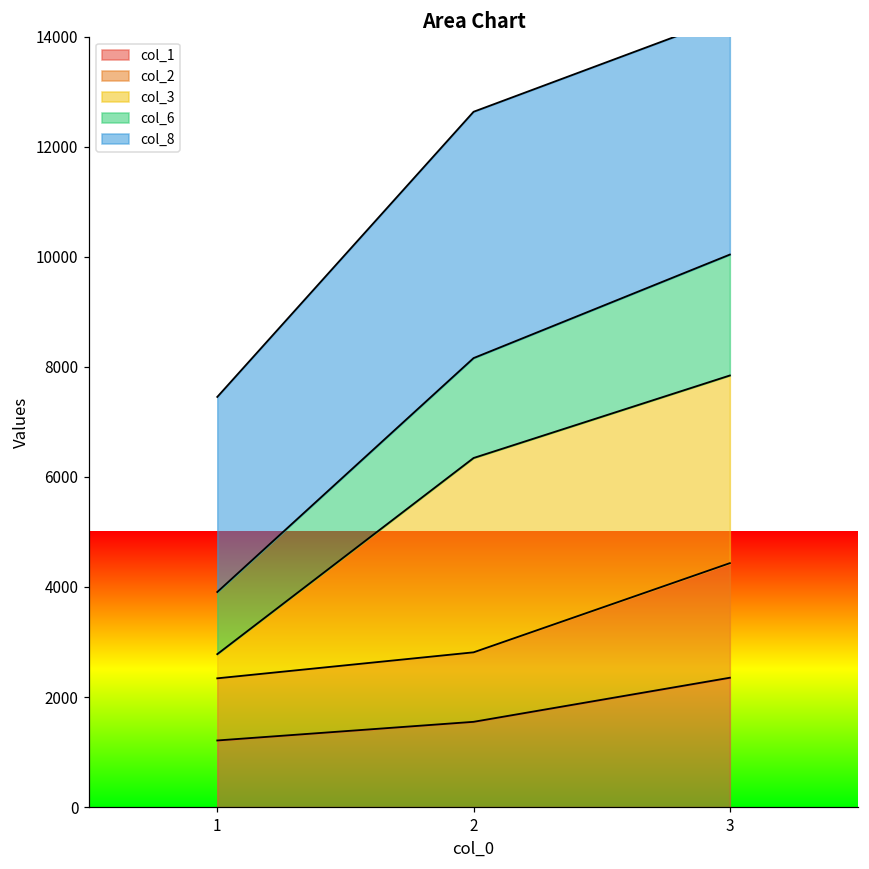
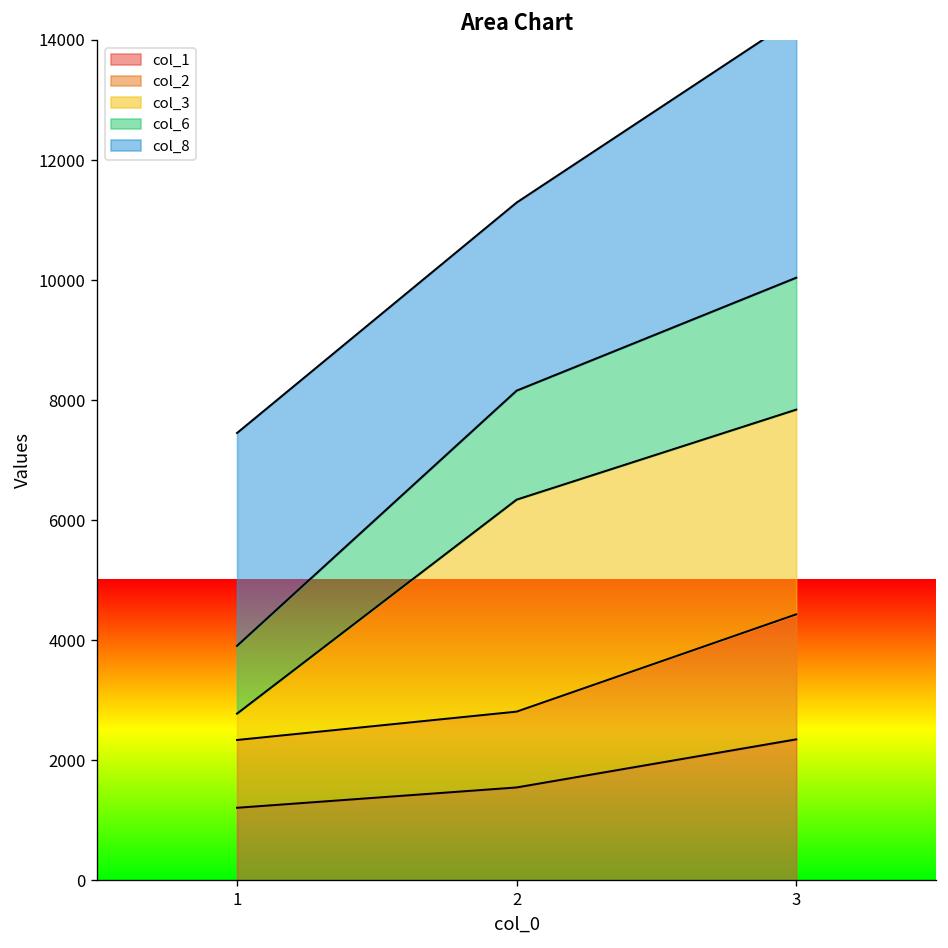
col_8, 2: 4500 -> 3100
